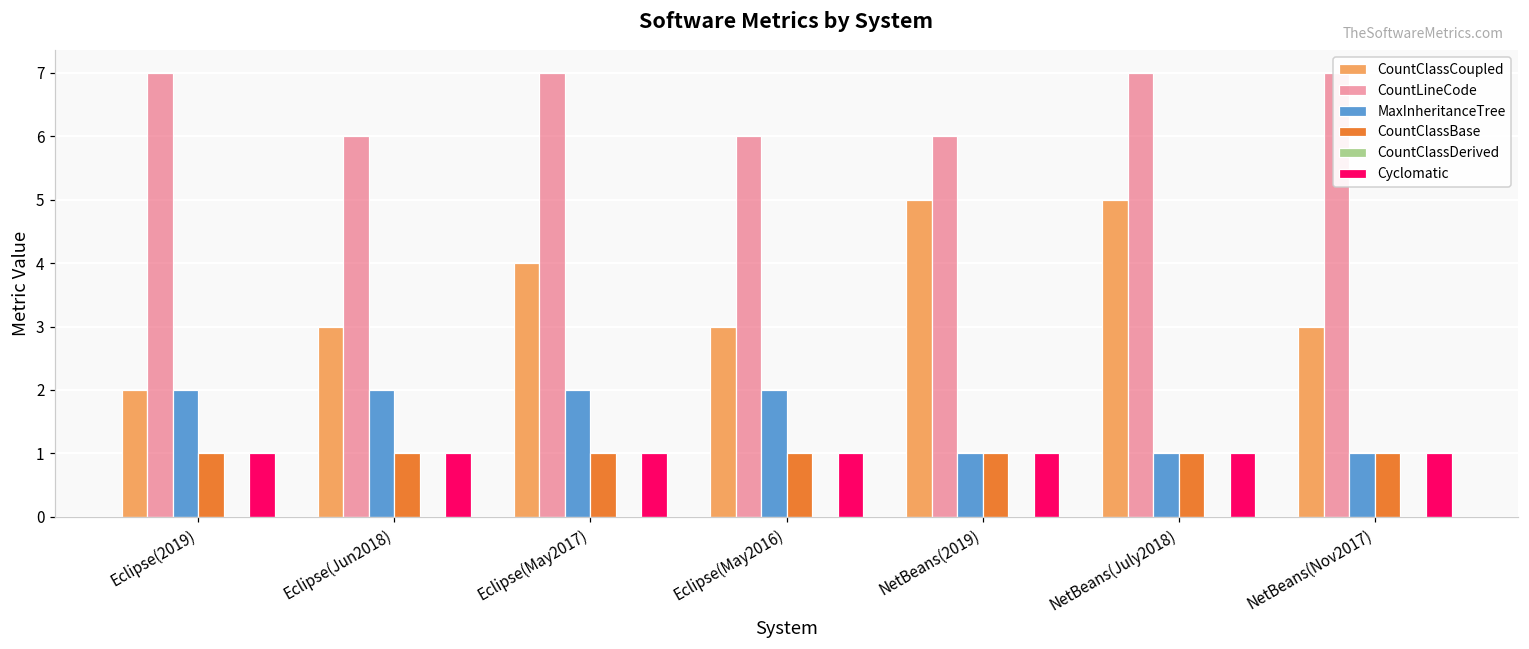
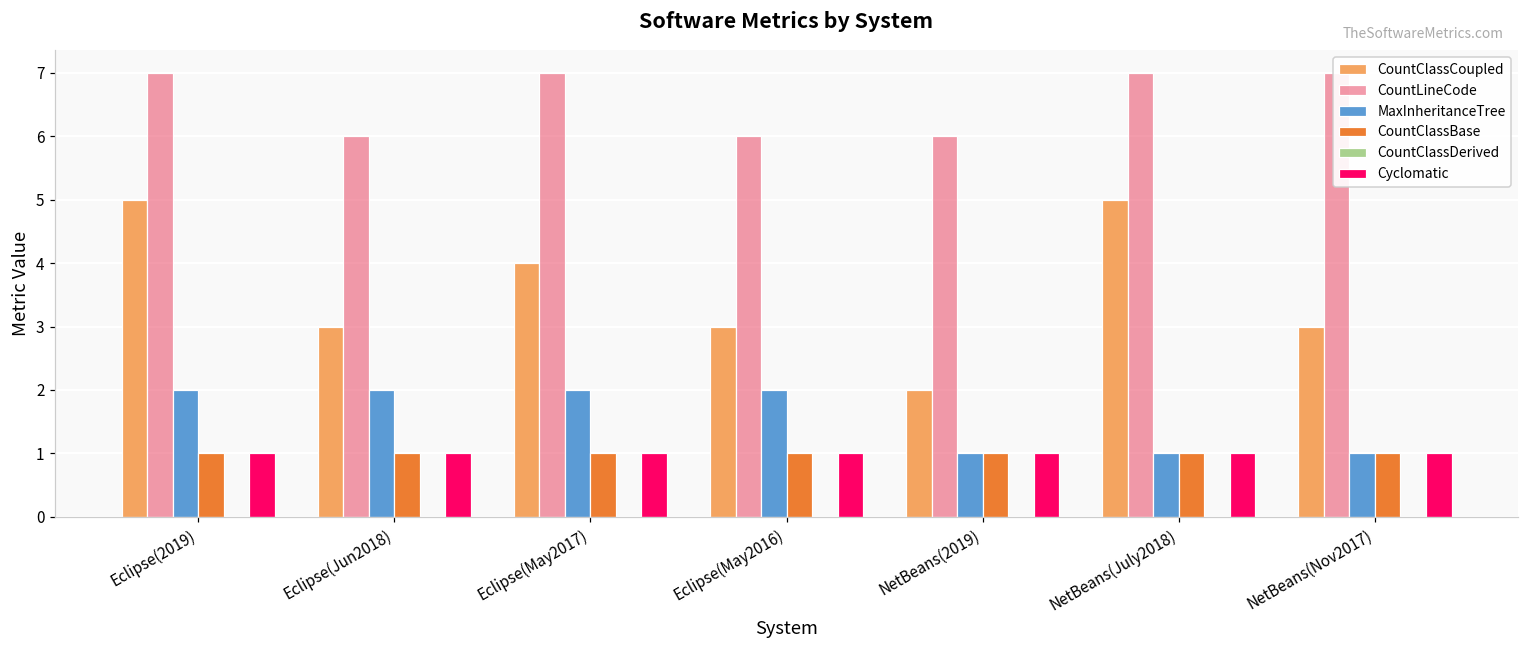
CountClassCoupled, Eclipse(2019): 2 -> 5
CountClassCoupled, NetBeans(2019): 5 -> 2
